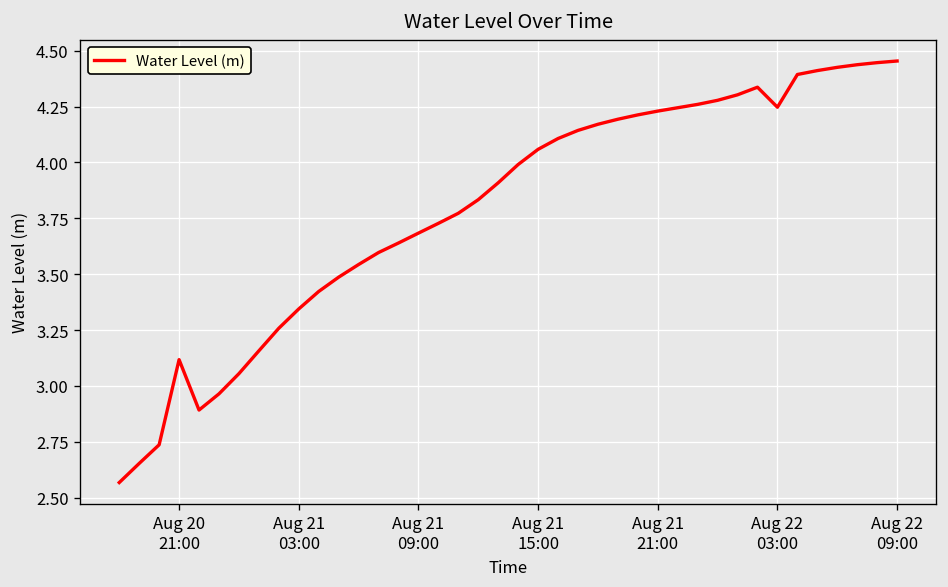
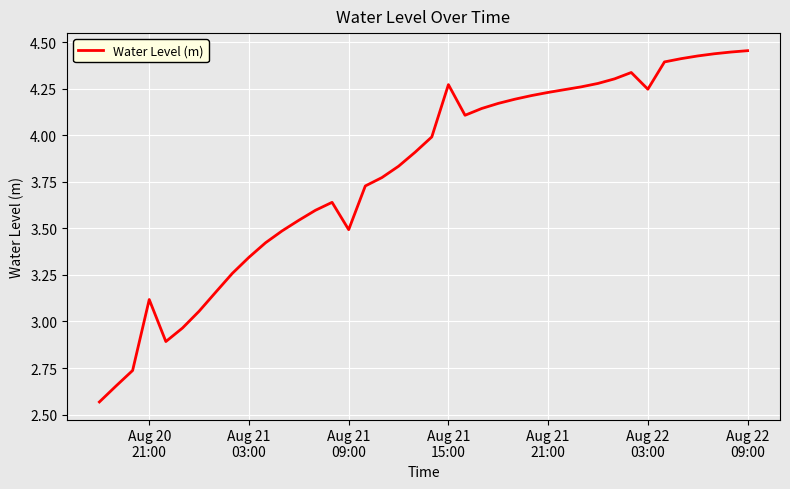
Aug 21 09:00: 3.68 -> 3.49
Aug 21 15:00: 4.06 -> 4.27
